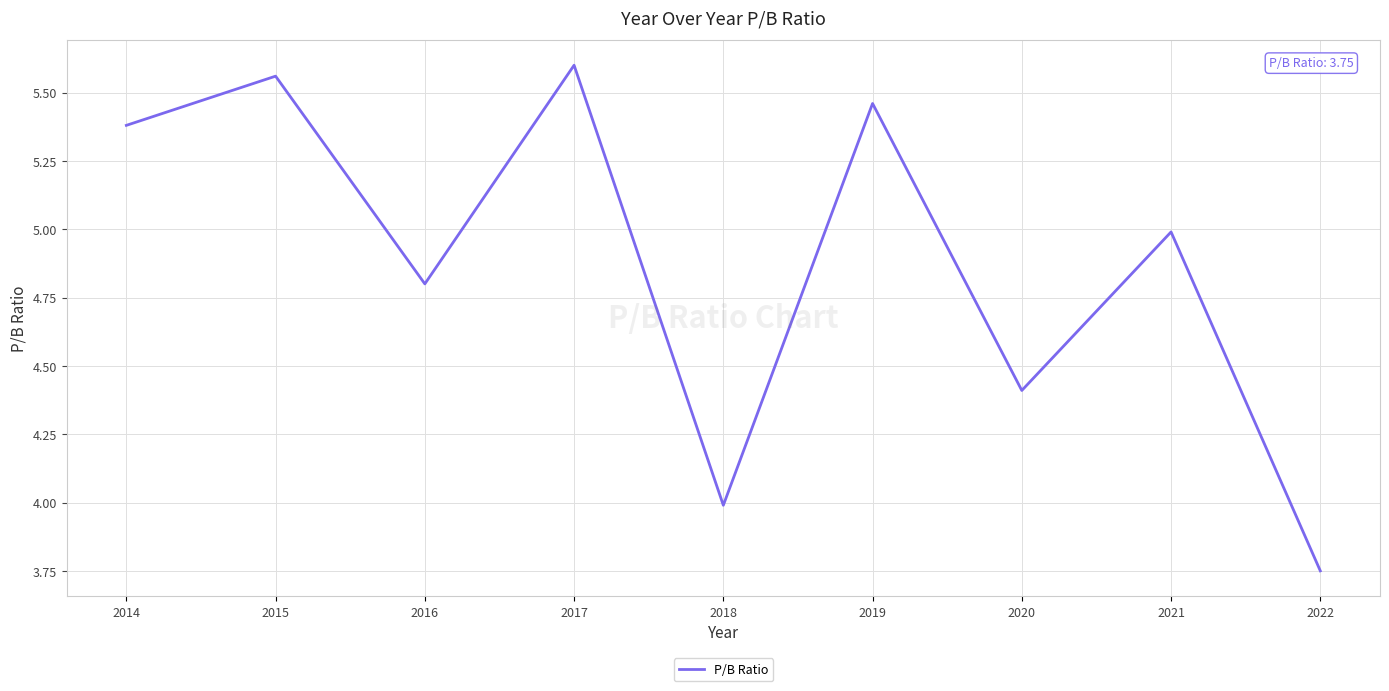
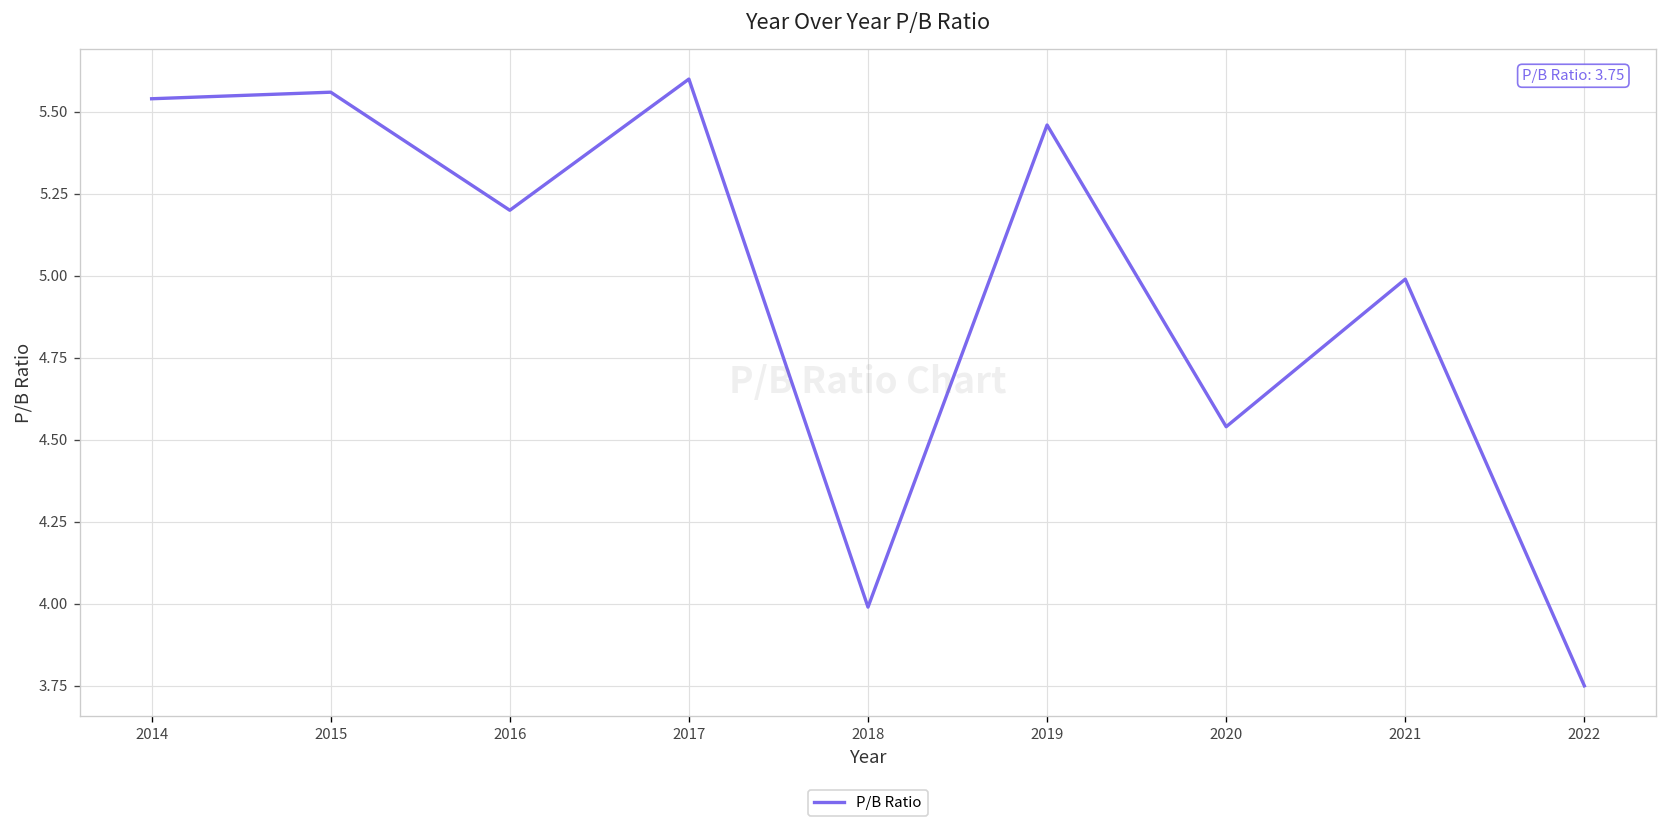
2014: 5.38 -> 5.54
2016: 4.8 -> 5.2
2020: 4.41 -> 4.54
